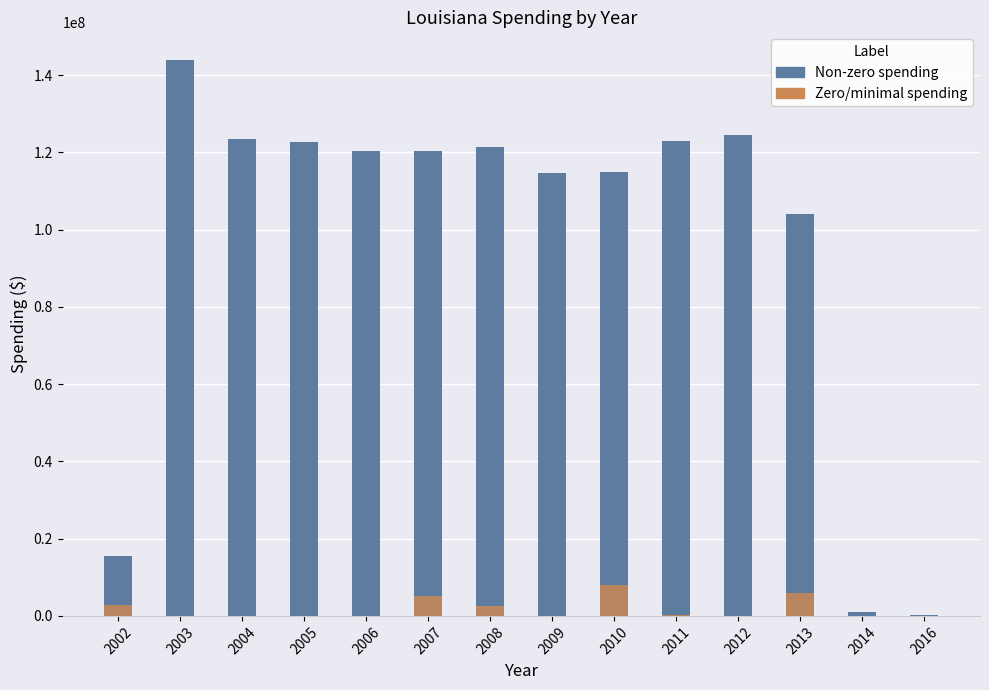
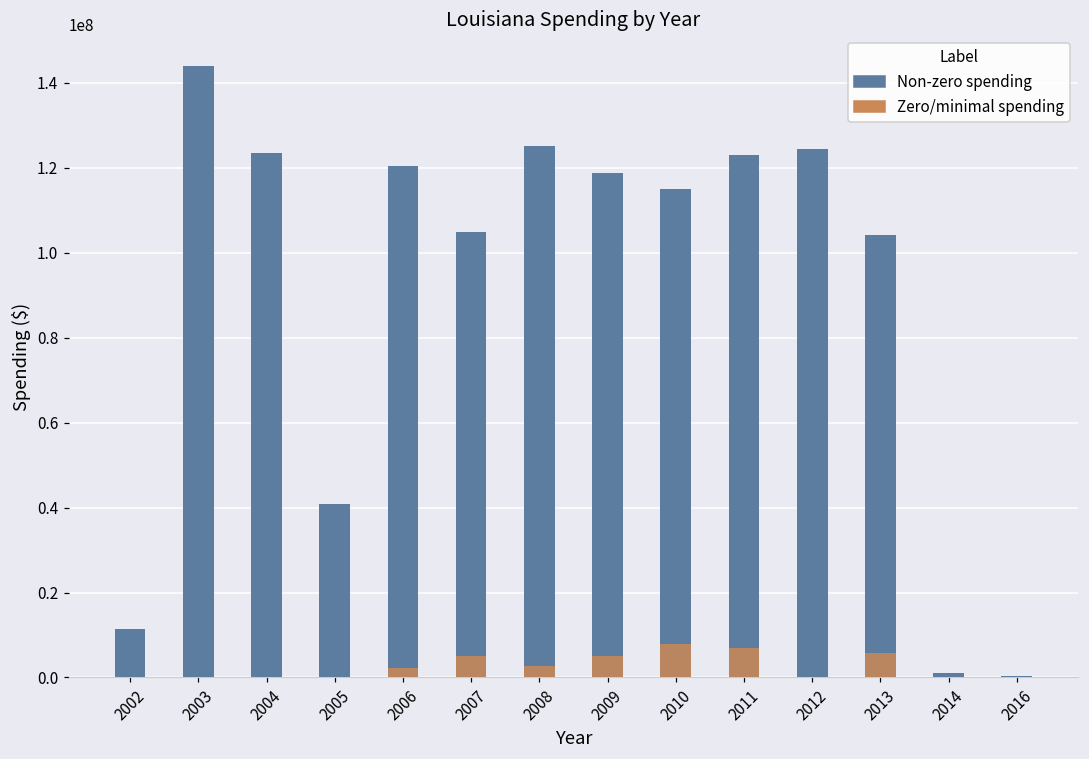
Non-zero spending, 2002: 16000000 -> 11000000
Zero/minimal spending, 2002: 3000000 -> 0
Non-zero spending, 2005: 123000000 -> 41000000
Zero/minimal spending, 2006: 0 -> 2000000
Non-zero spending, 2007: 120000000 -> 105000000
Non-zero spending, 2008: 121000000 -> 125000000
Non-zero spending, 2009: 115000000 -> 119000000
Zero/minimal spending, 2009: 0 -> 5000000
Zero/minimal spending, 2011: 0 -> 7000000
